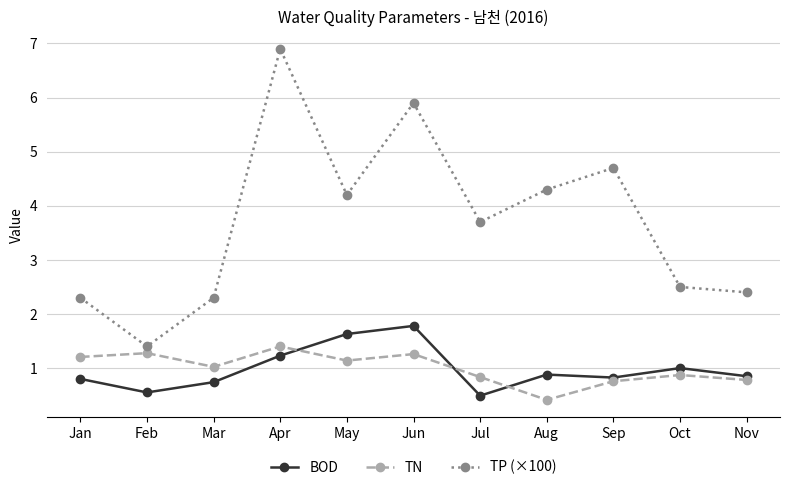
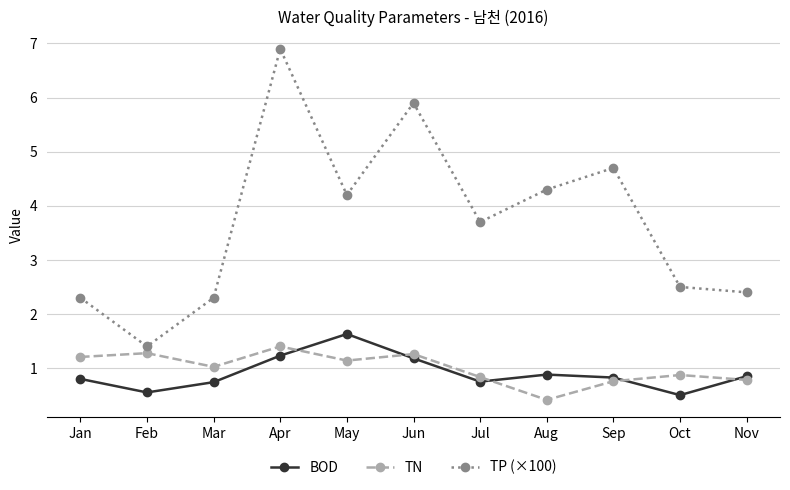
BOD, Jun: 1.8 -> 1.2
BOD, Jul: 0.5 -> 0.8
BOD, Oct: 1.0 -> 0.5
